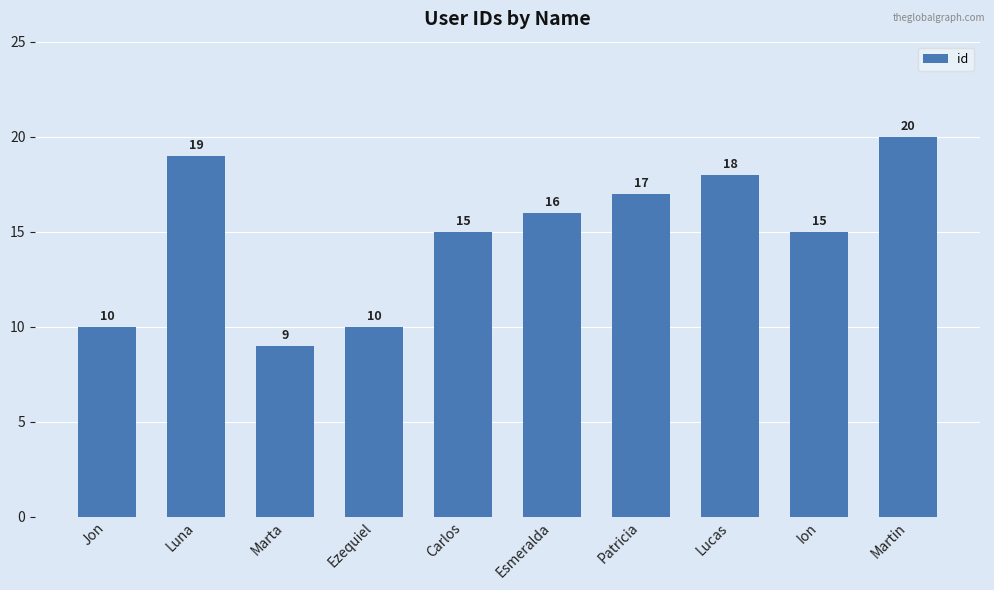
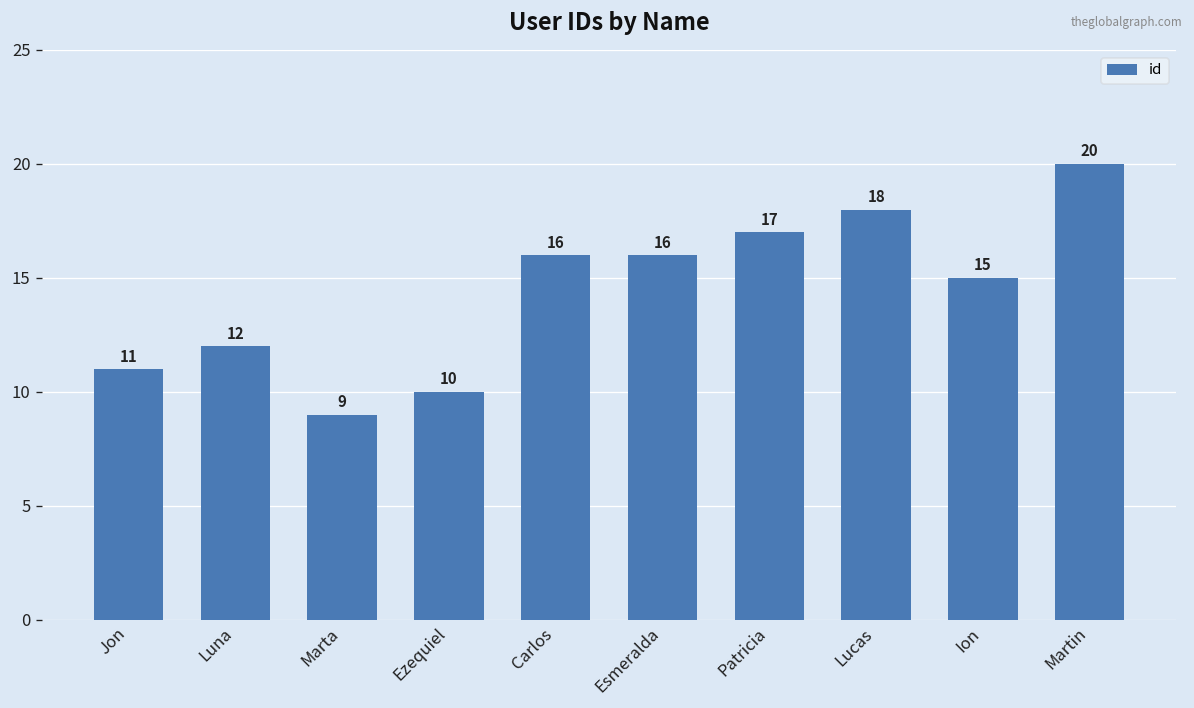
Jon: 10 -> 11
Luna: 19 -> 12
Carlos: 15 -> 16
